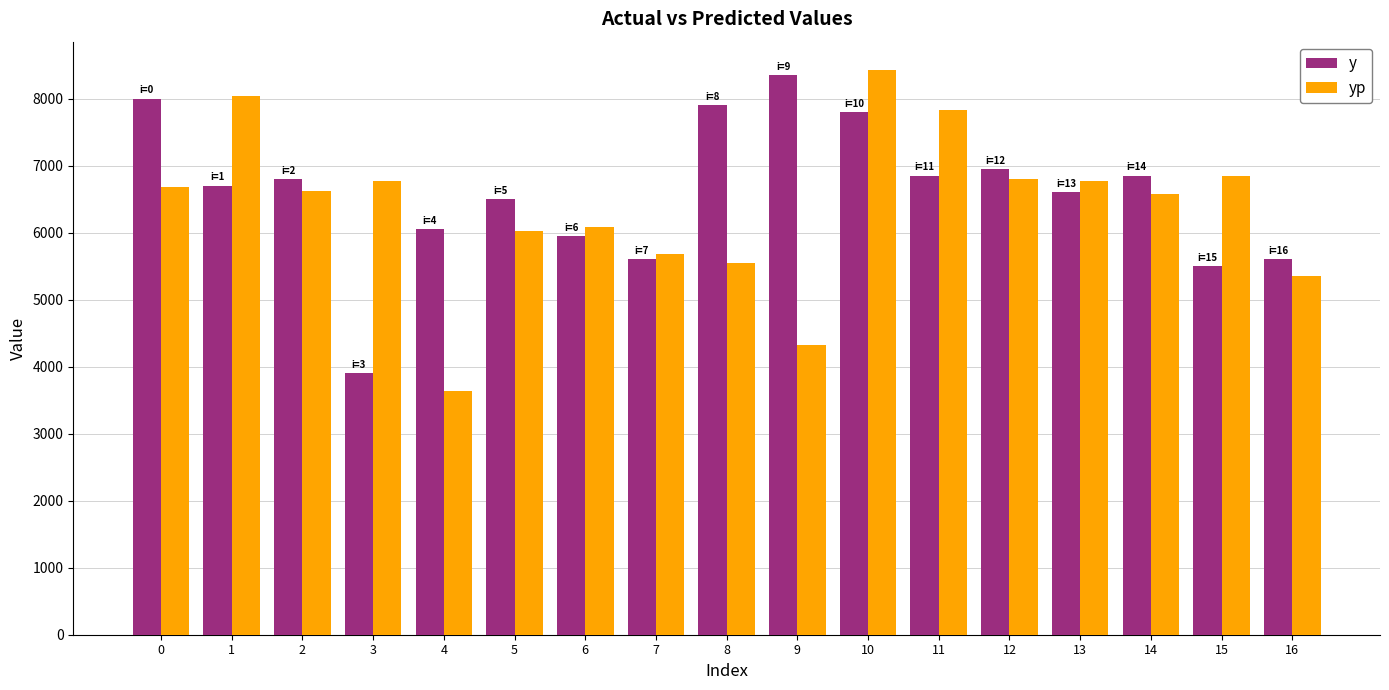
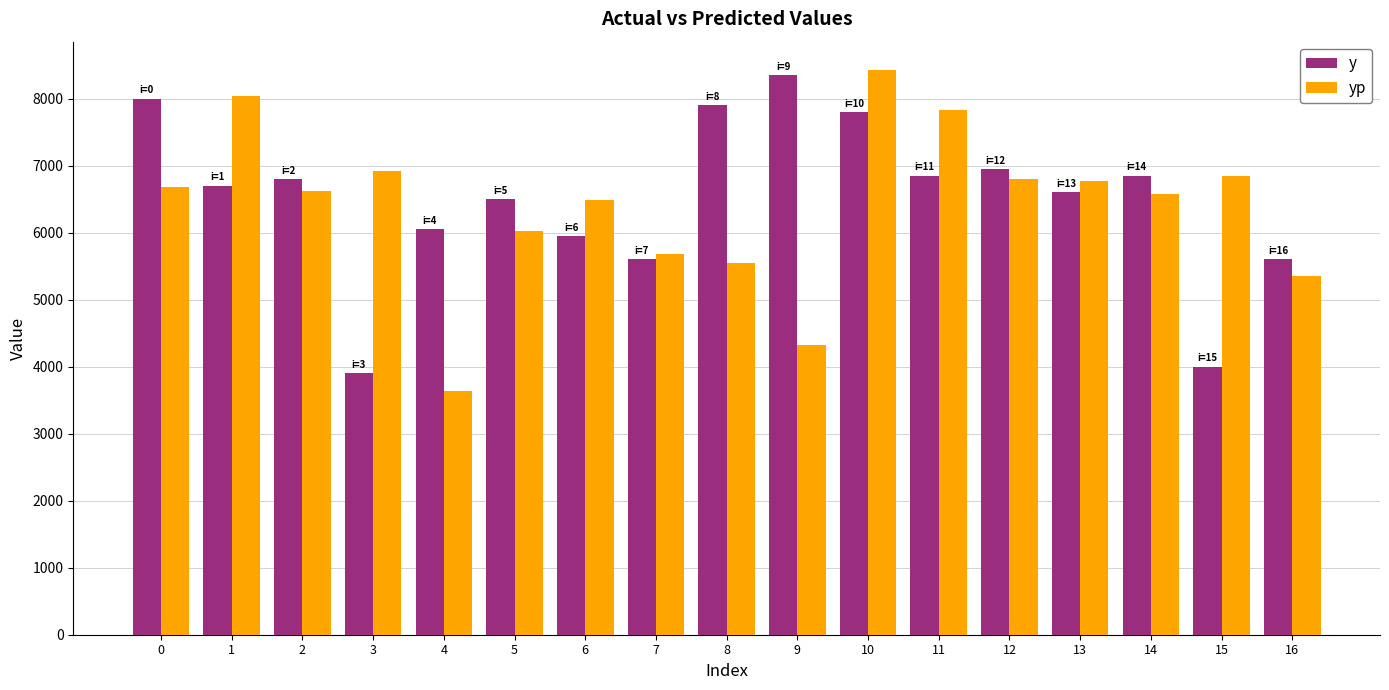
yp, 3: 6800 -> 6900
yp, 6: 6100 -> 6500
y, 15: 5500 -> 4000
